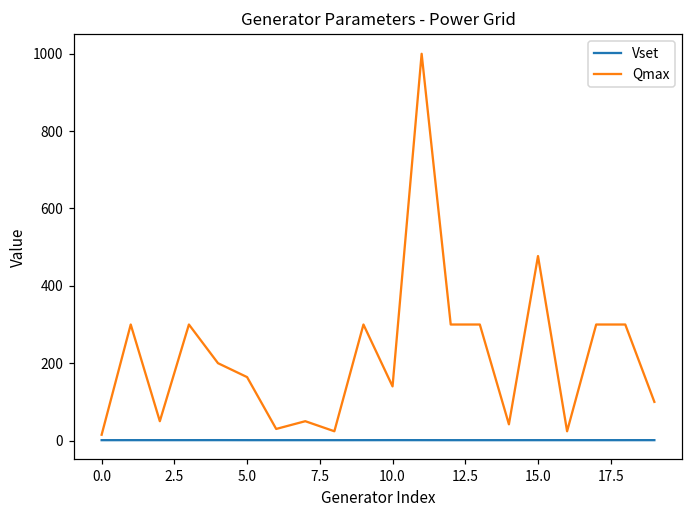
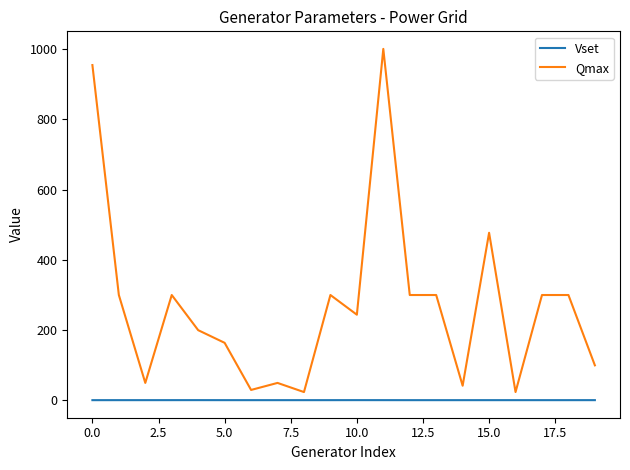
Qmax, 0.0: 20 -> 950
Qmax, 10.0: 140 -> 240
